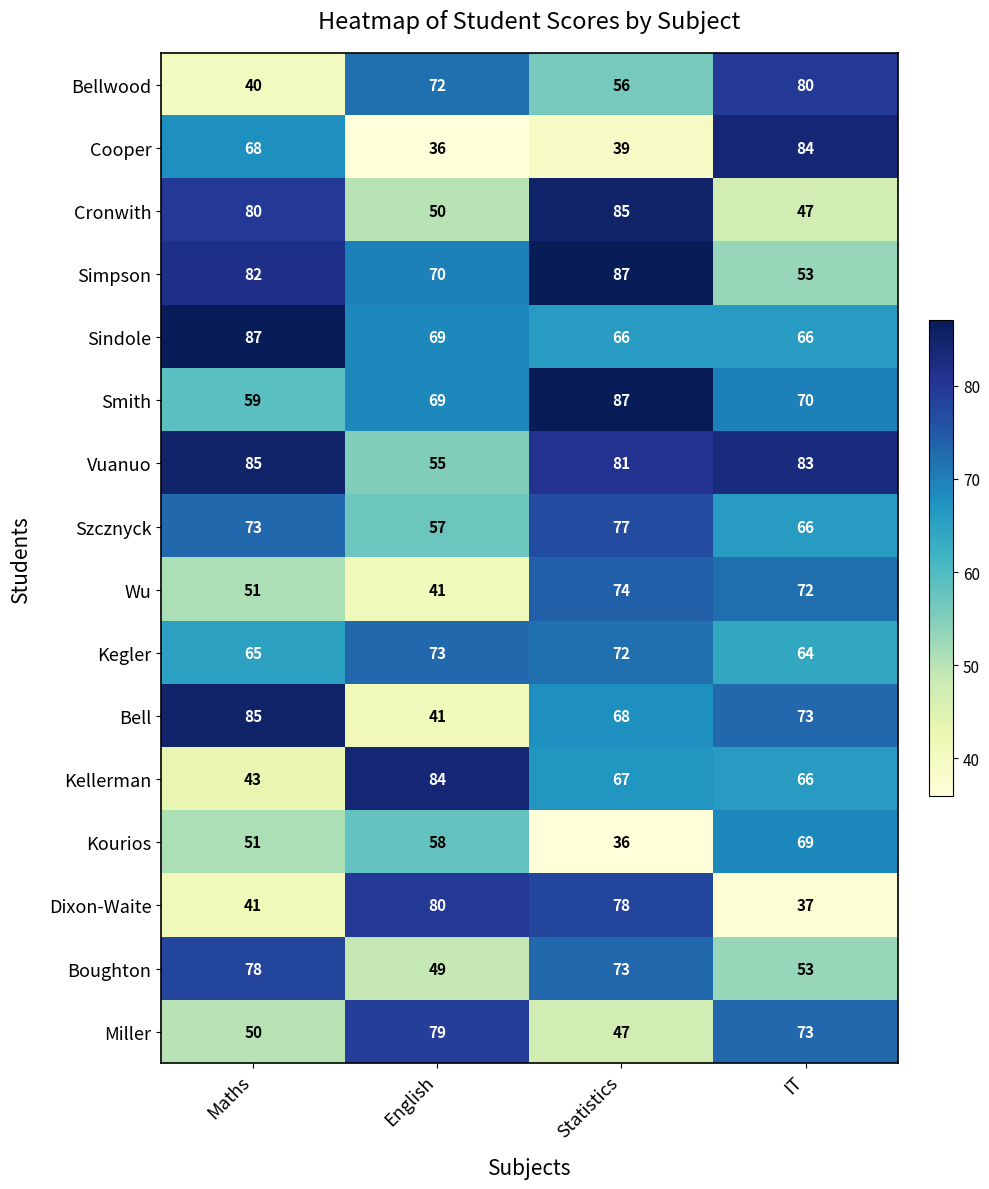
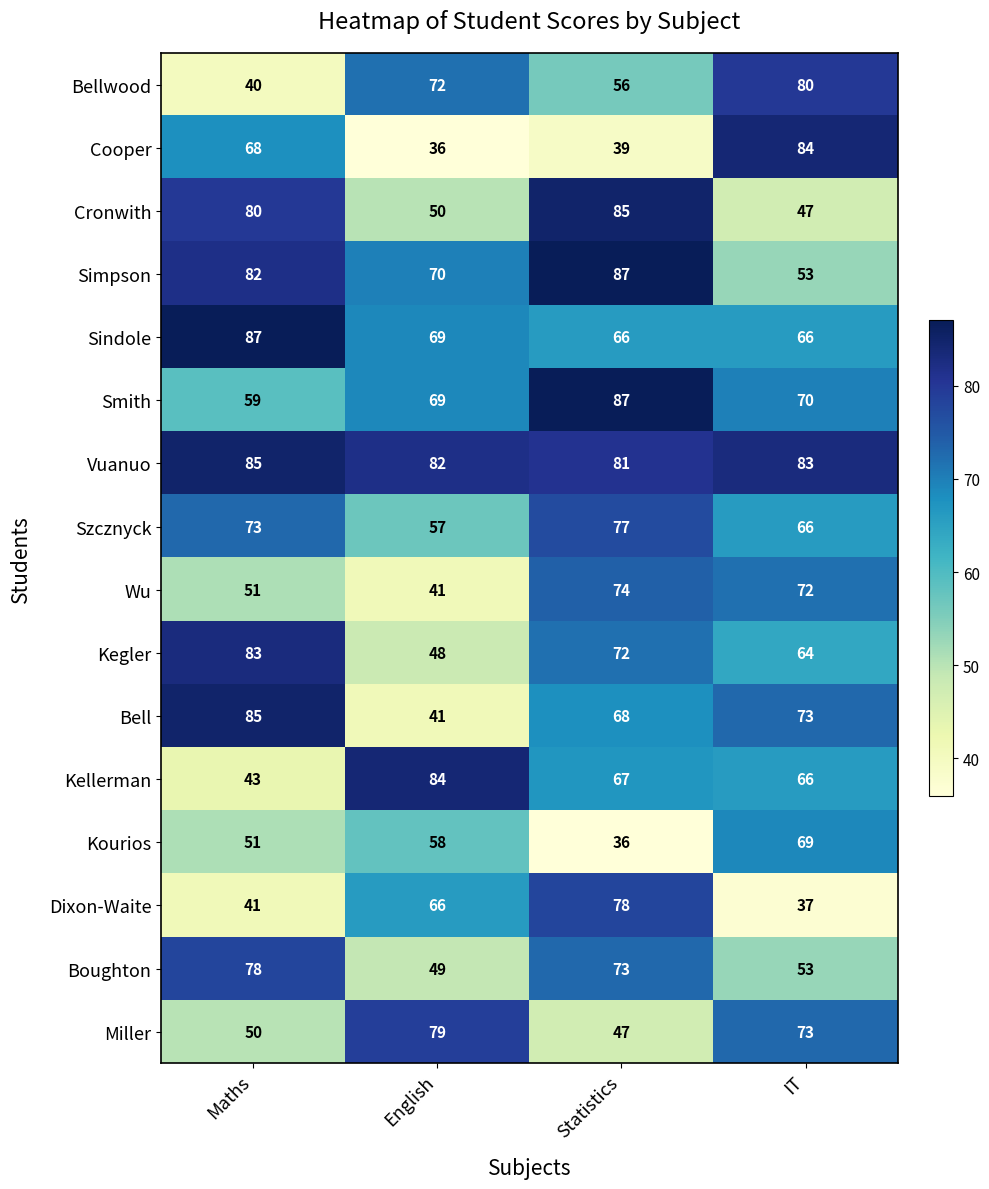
Vuanuo, English: 55 -> 82
Kegler, Maths: 65 -> 83
Kegler, English: 73 -> 48
Dixon-Waite, English: 80 -> 66
